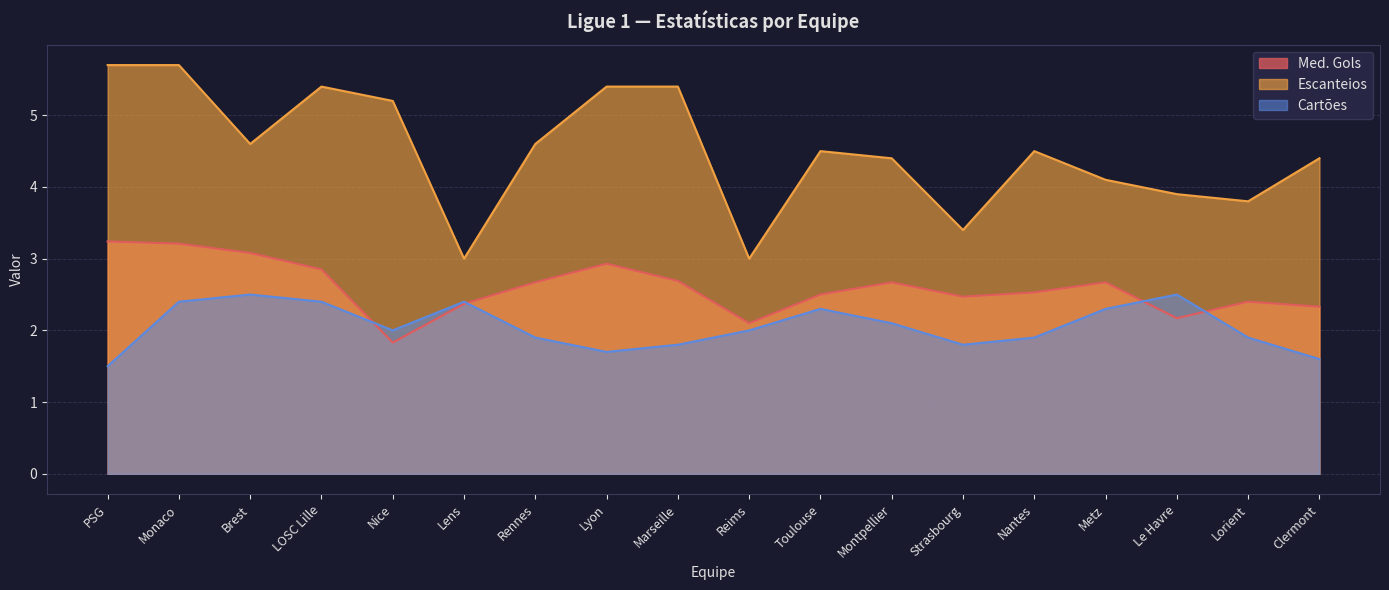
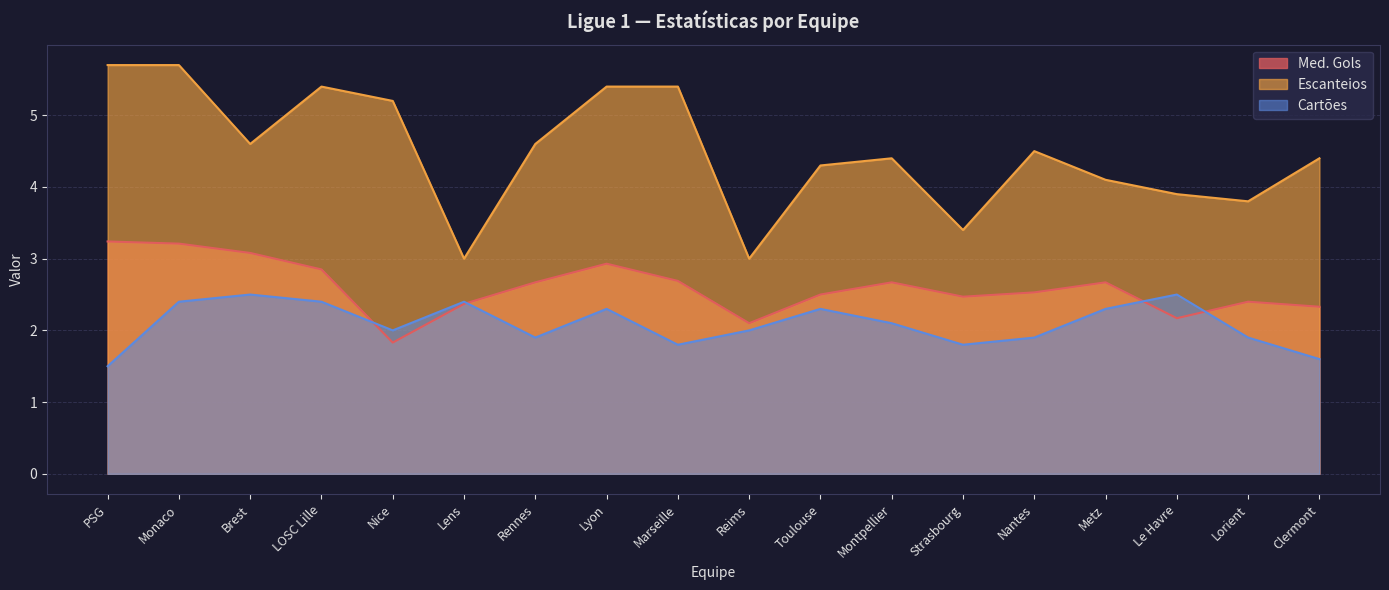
Cartões, Lyon: 1.7 -> 2.3
Escanteios, Toulouse: 4.5 -> 4.3
